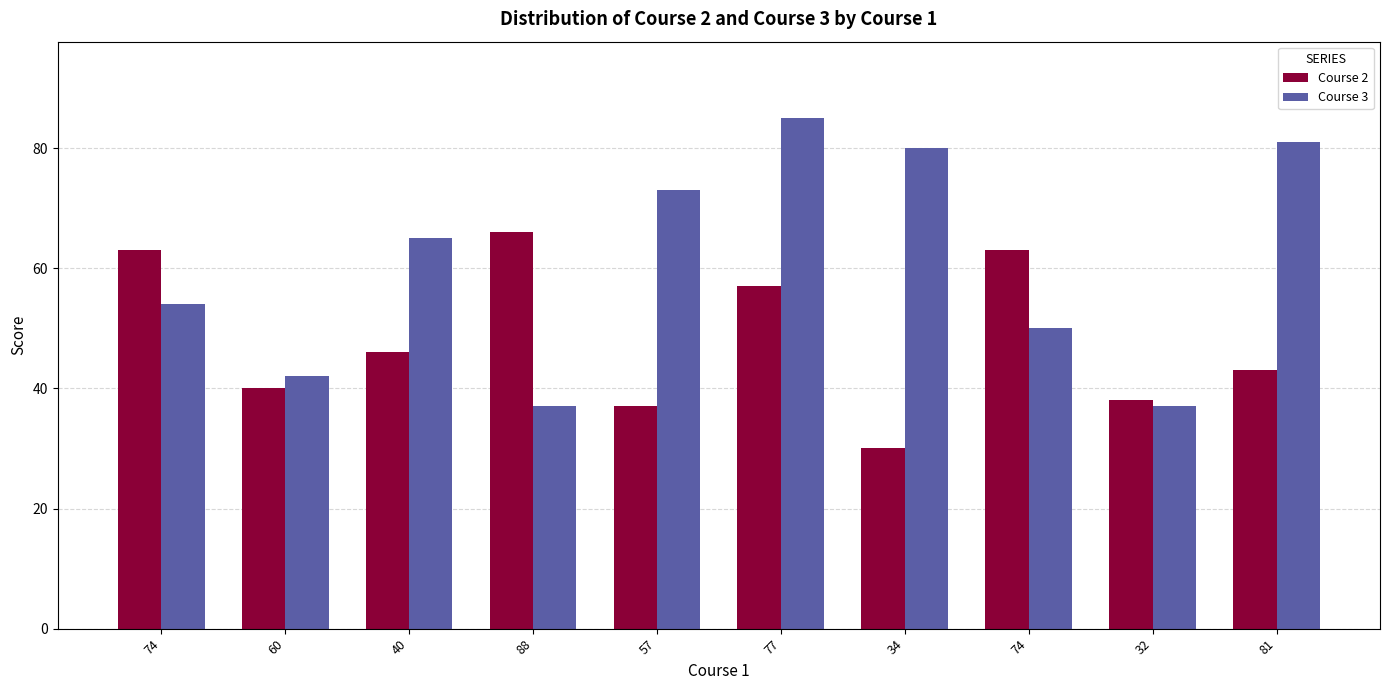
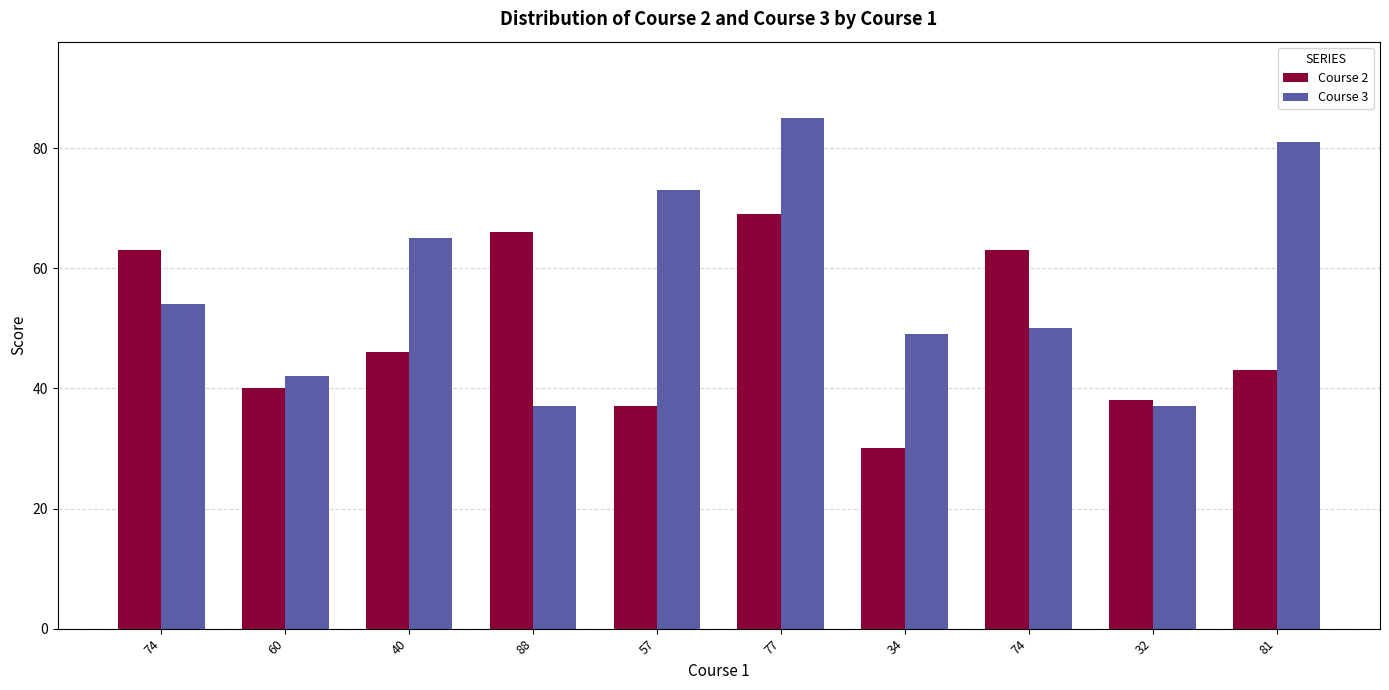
Course 2, 77: 57 -> 69
Course 3, 34: 80 -> 49
